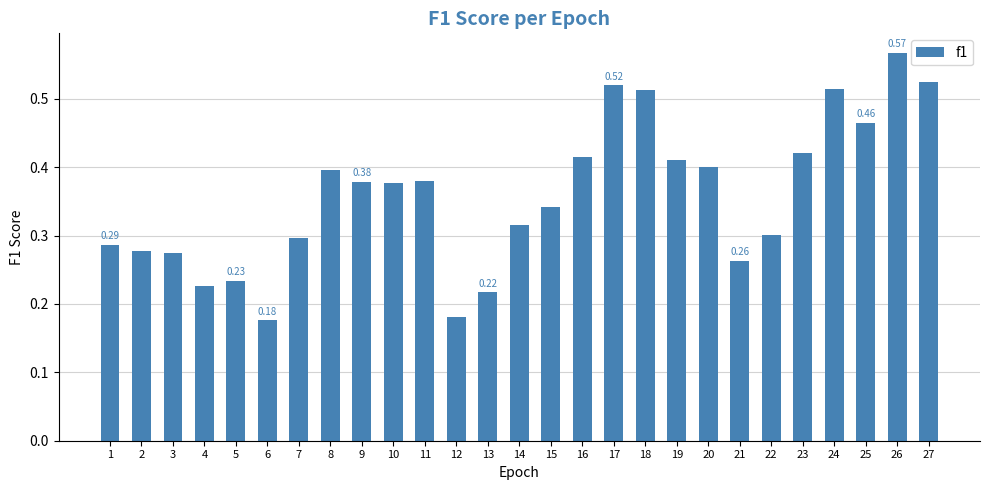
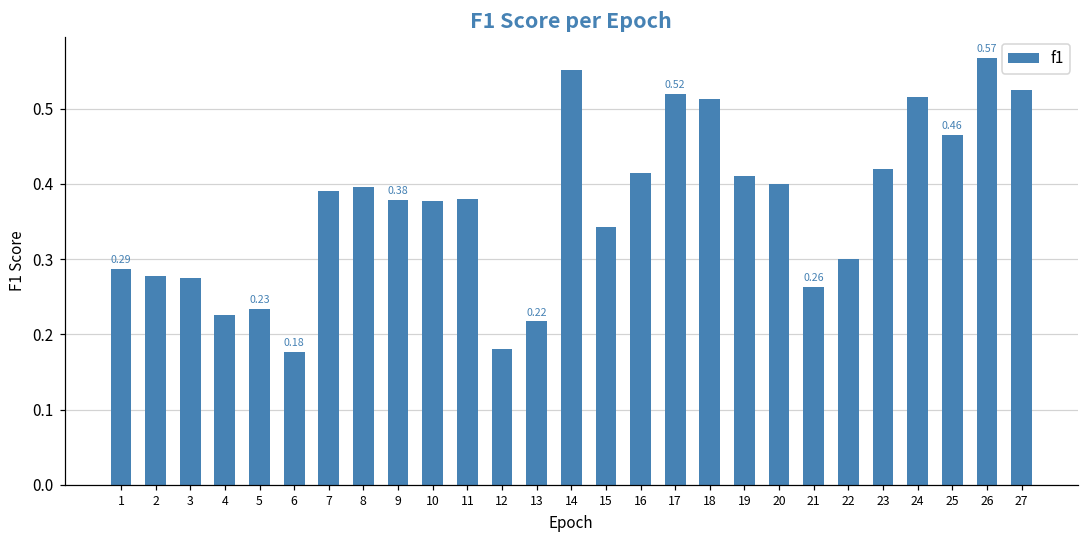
7: 0.30 -> 0.39
14: 0.32 -> 0.55
